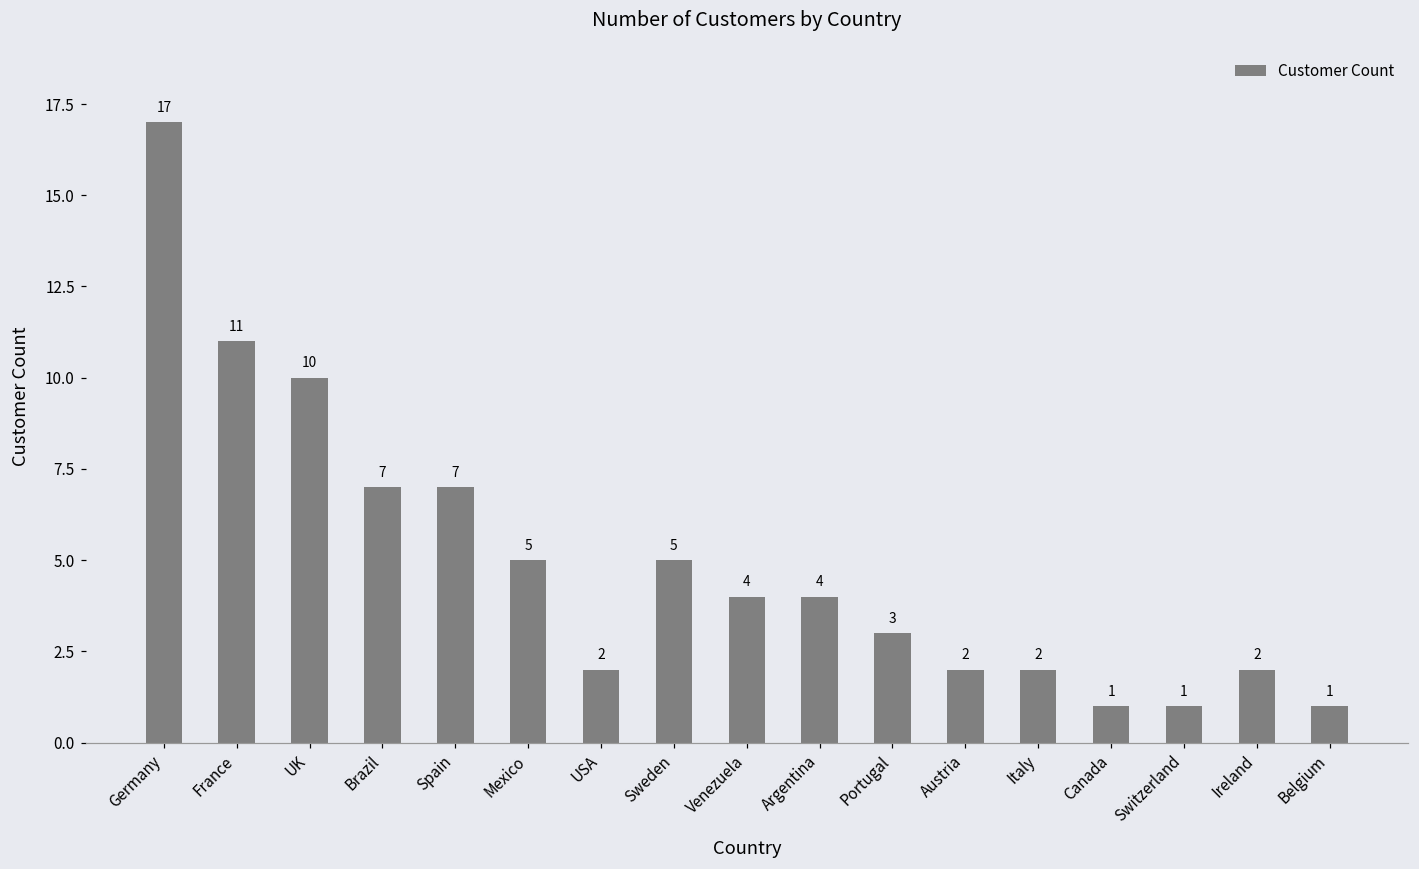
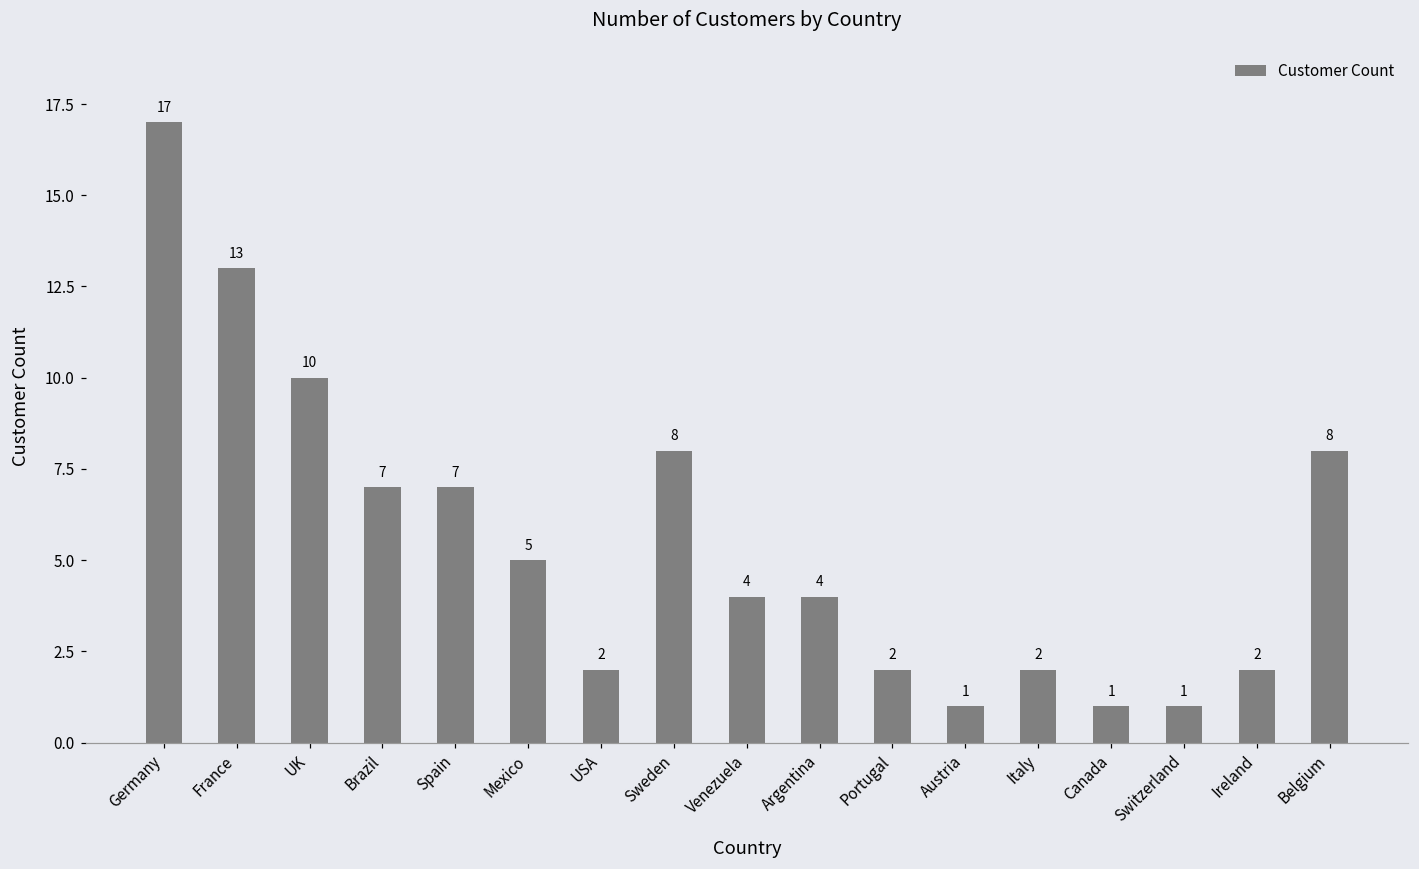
France: 11 -> 13
Sweden: 5 -> 8
Portugal: 3 -> 2
Austria: 2 -> 1
Belgium: 1 -> 8
